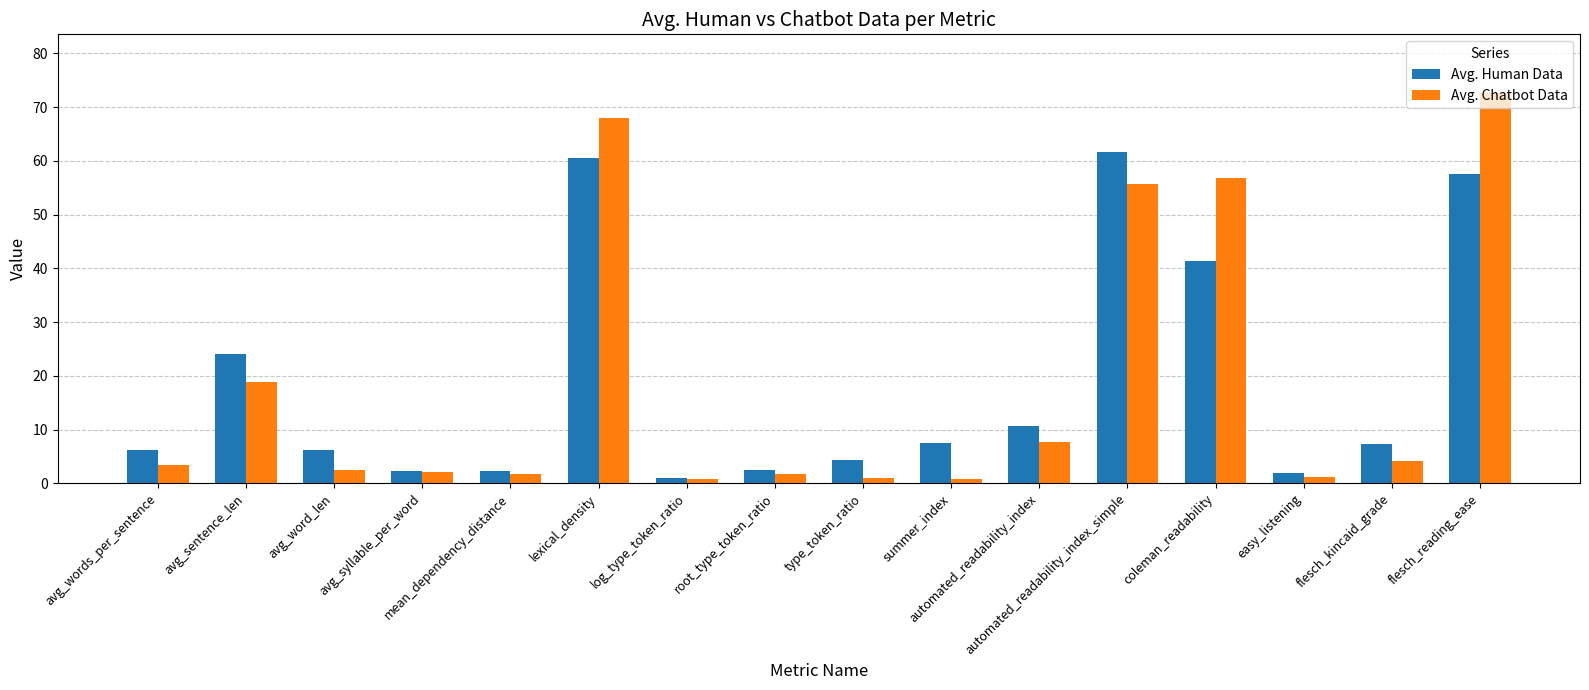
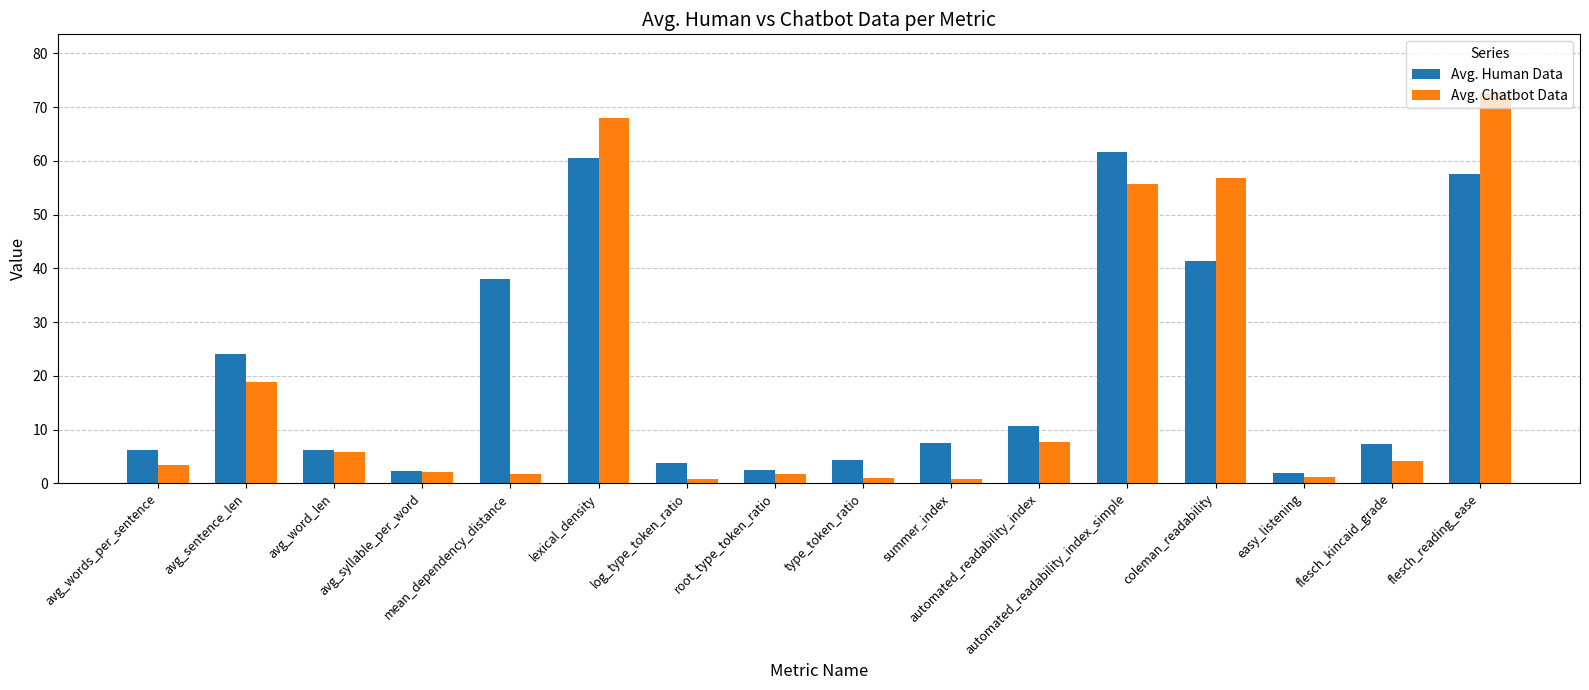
Avg. Chatbot Data, avg_word_len: 2 -> 6
Avg. Human Data, mean_dependency_distance: 2 -> 38
Avg. Human Data, log_type_token_ratio: 1 -> 4
